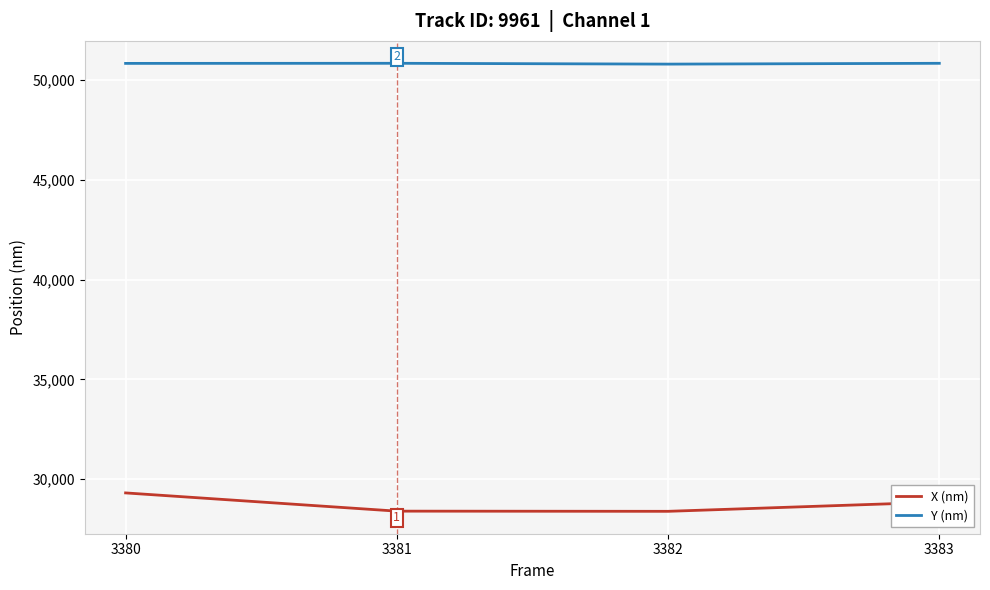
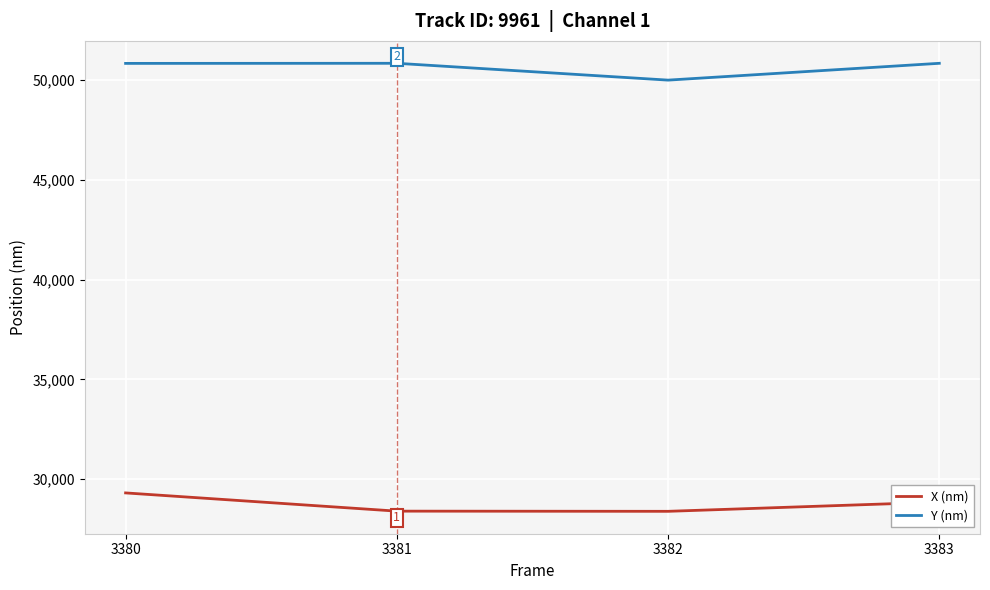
Y (nm), 3382: 50,800 -> 50,000
